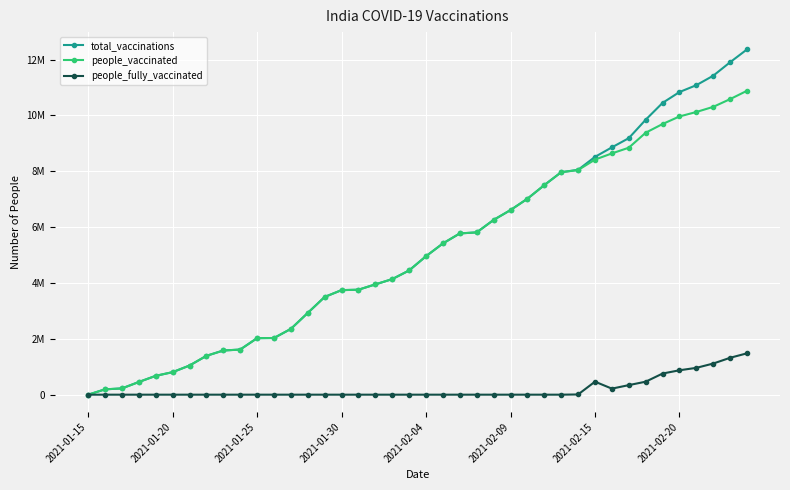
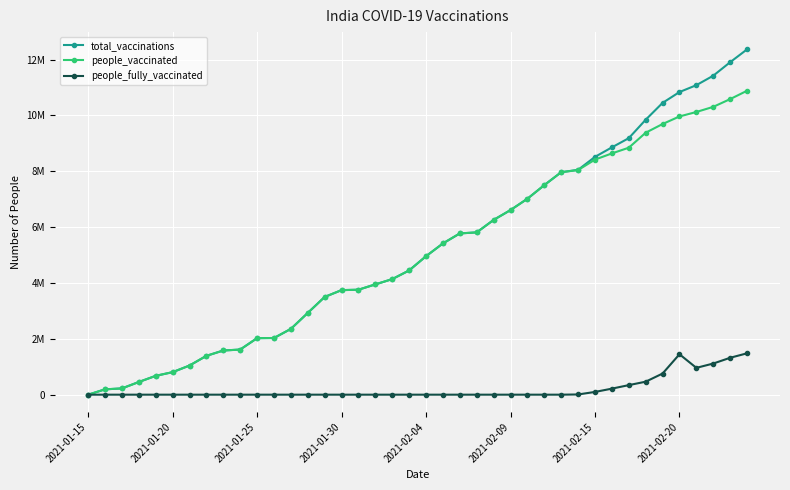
people_fully_vaccinated, 2021-02-15: 500000 -> 100000
people_fully_vaccinated, 2021-02-20: 900000 -> 1400000
